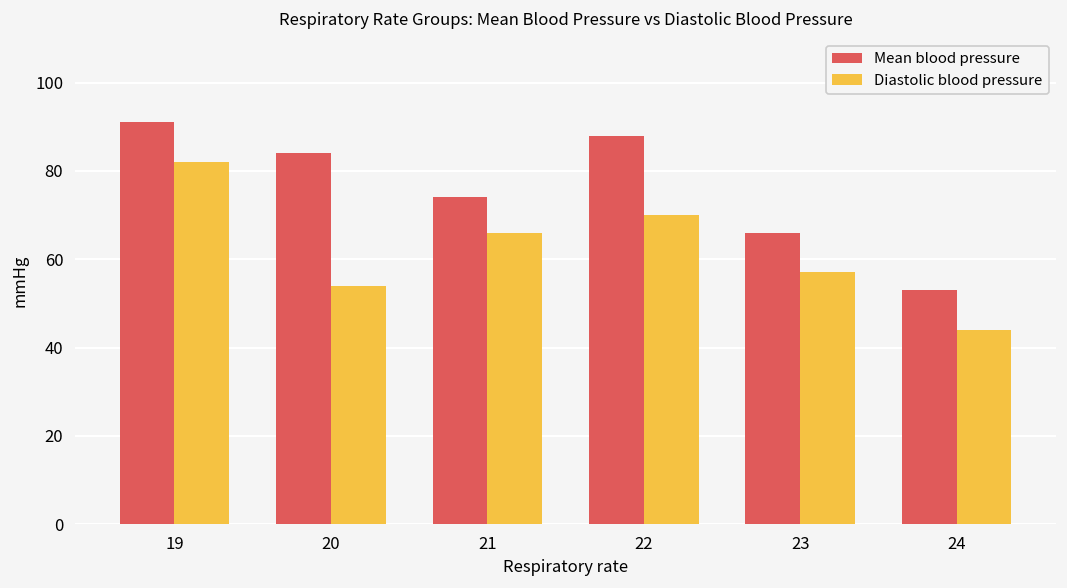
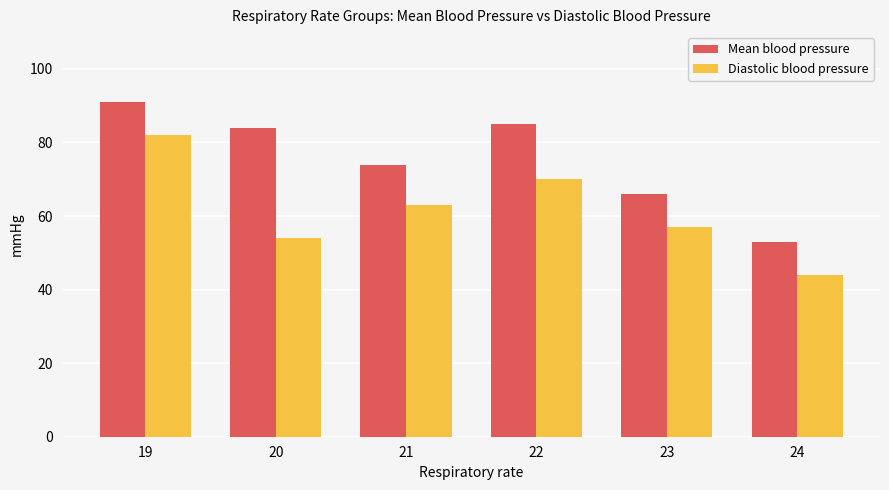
Diastolic blood pressure, 21: 66 -> 63
Mean blood pressure, 22: 88 -> 85
